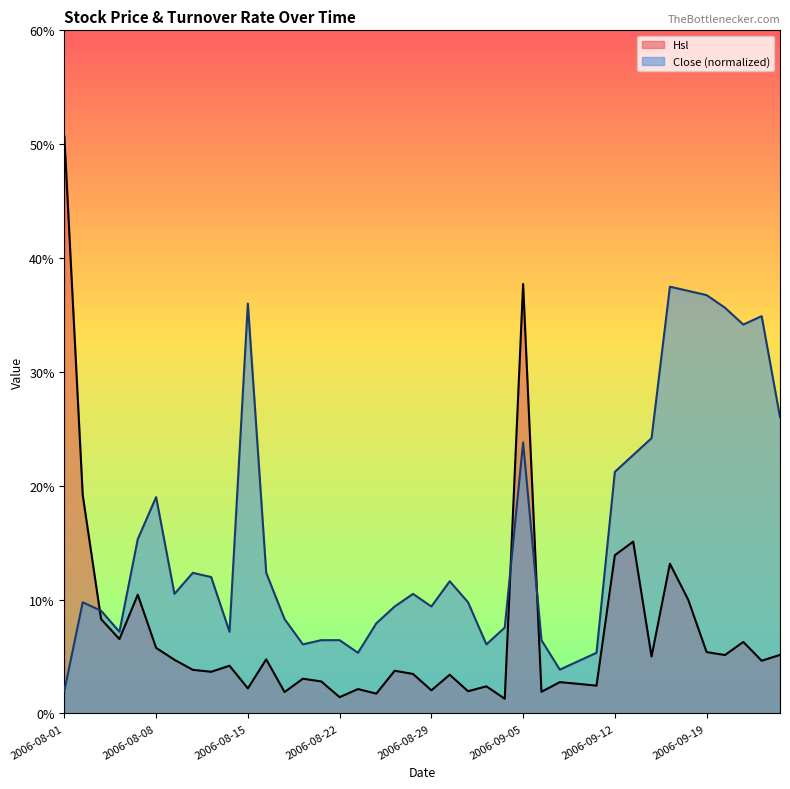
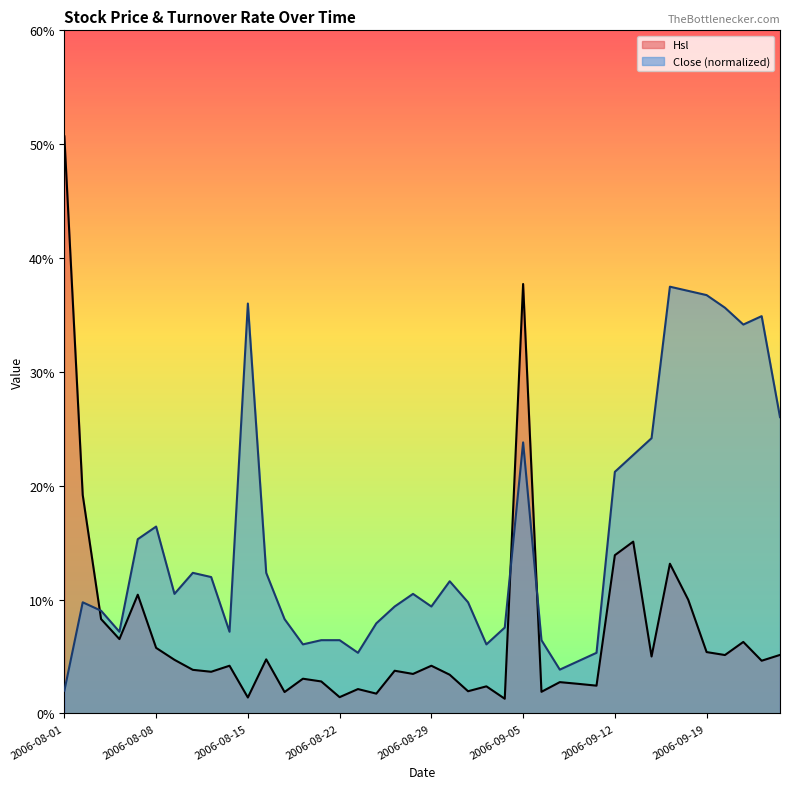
Close (normalized), 2006-08-08: 19.0% -> 16.4%
Hsl, 2006-08-15: 2.2% -> 1.4%
Hsl, 2006-08-29: 2.0% -> 4.2%
